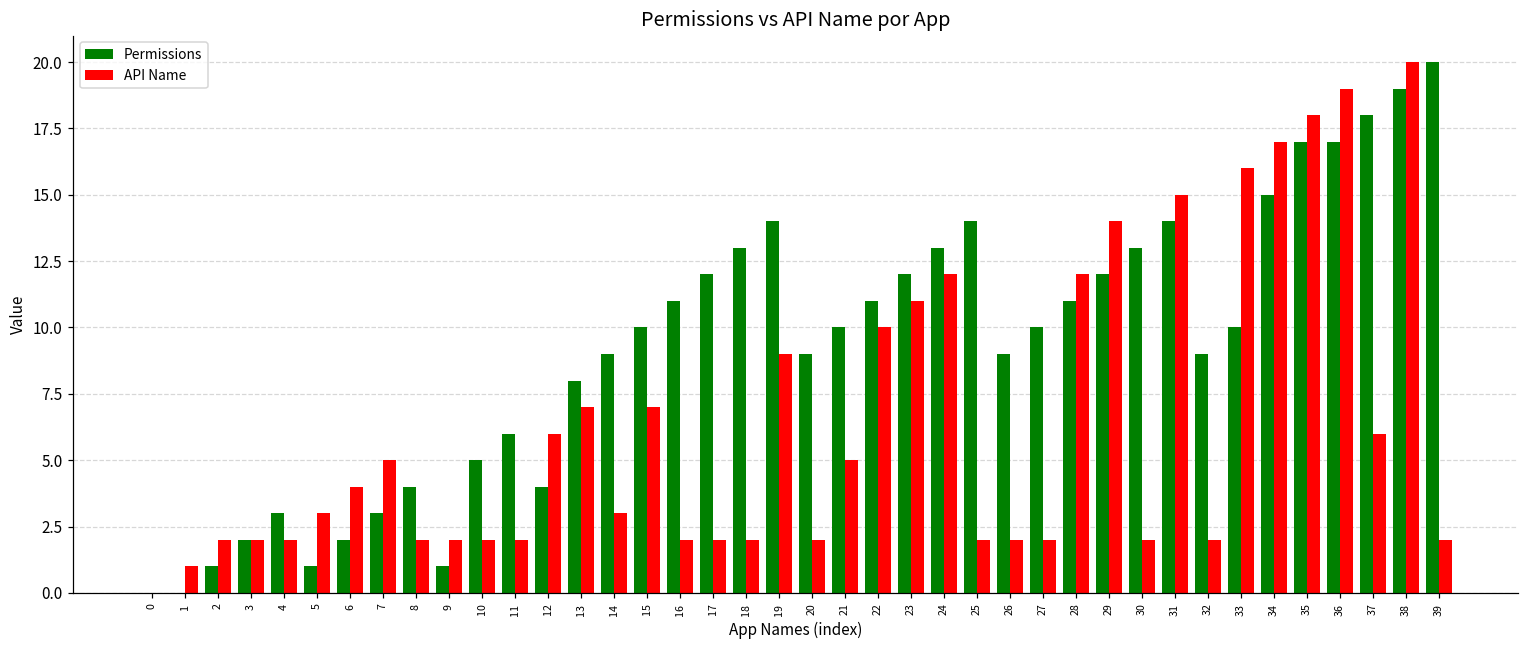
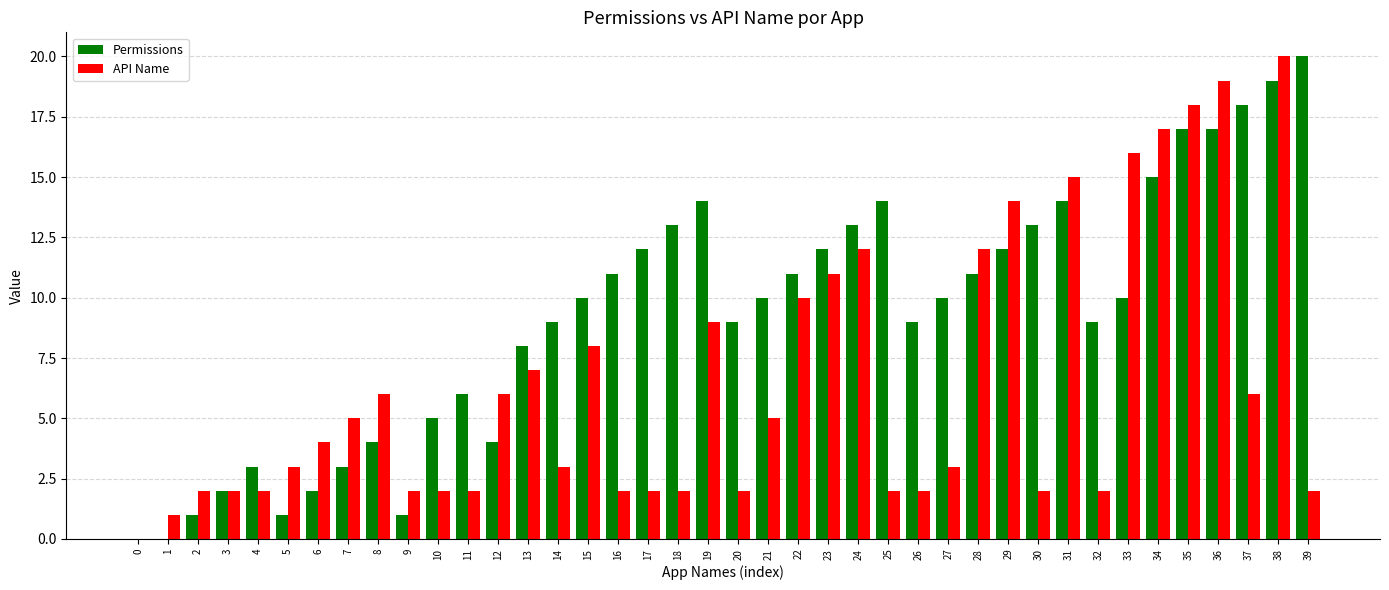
API Name, 8: 2 -> 6
API Name, 15: 7 -> 8
API Name, 27: 2 -> 3
